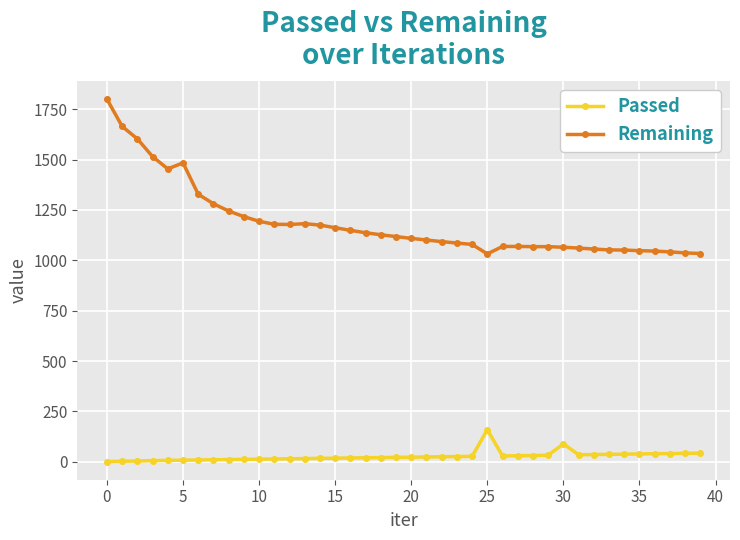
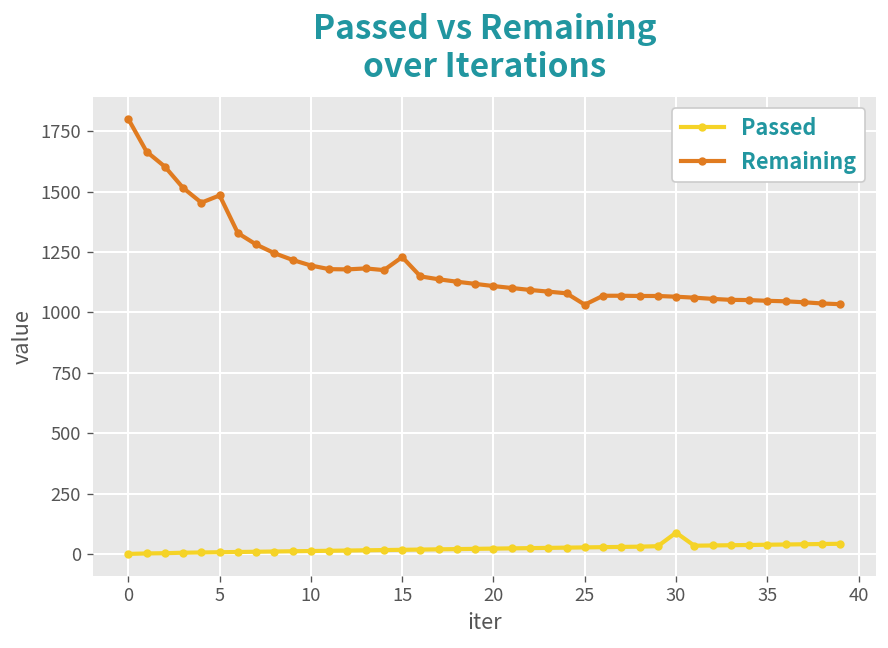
Remaining, 15: 1160 -> 1230
Passed, 25: 160 -> 30
